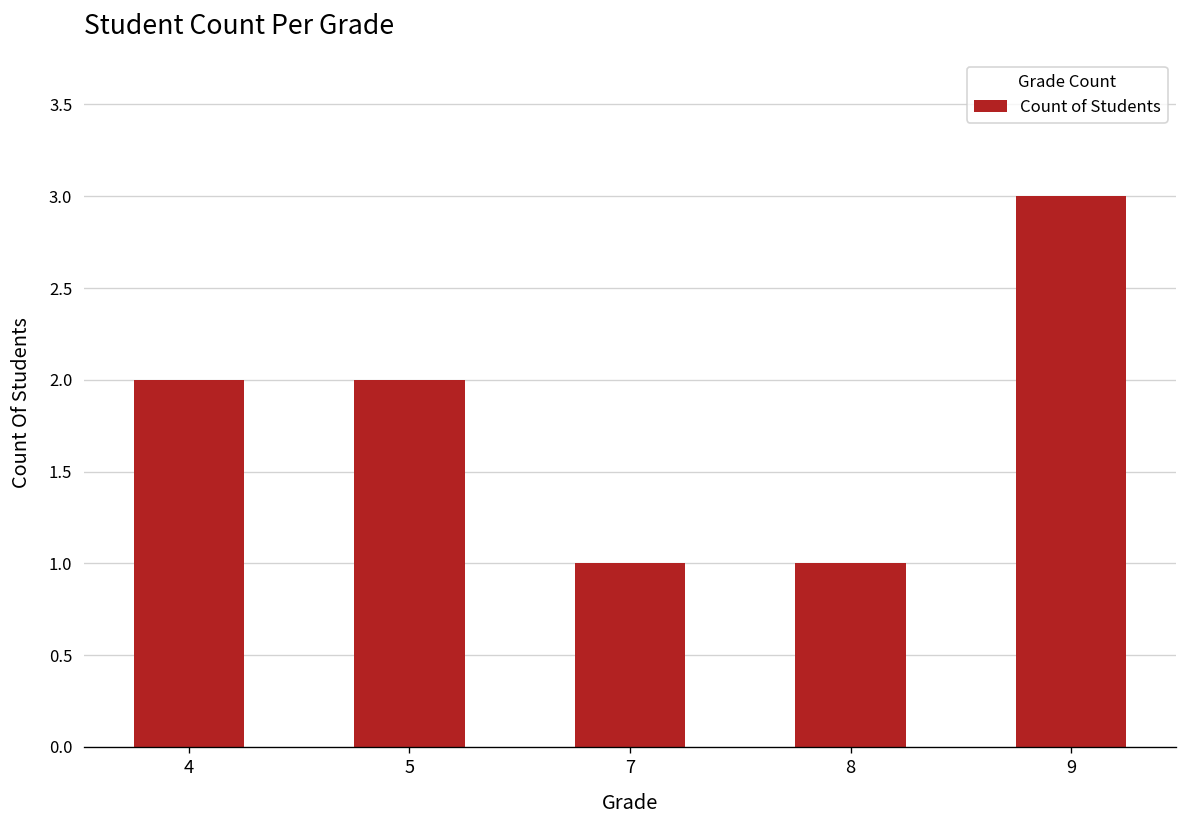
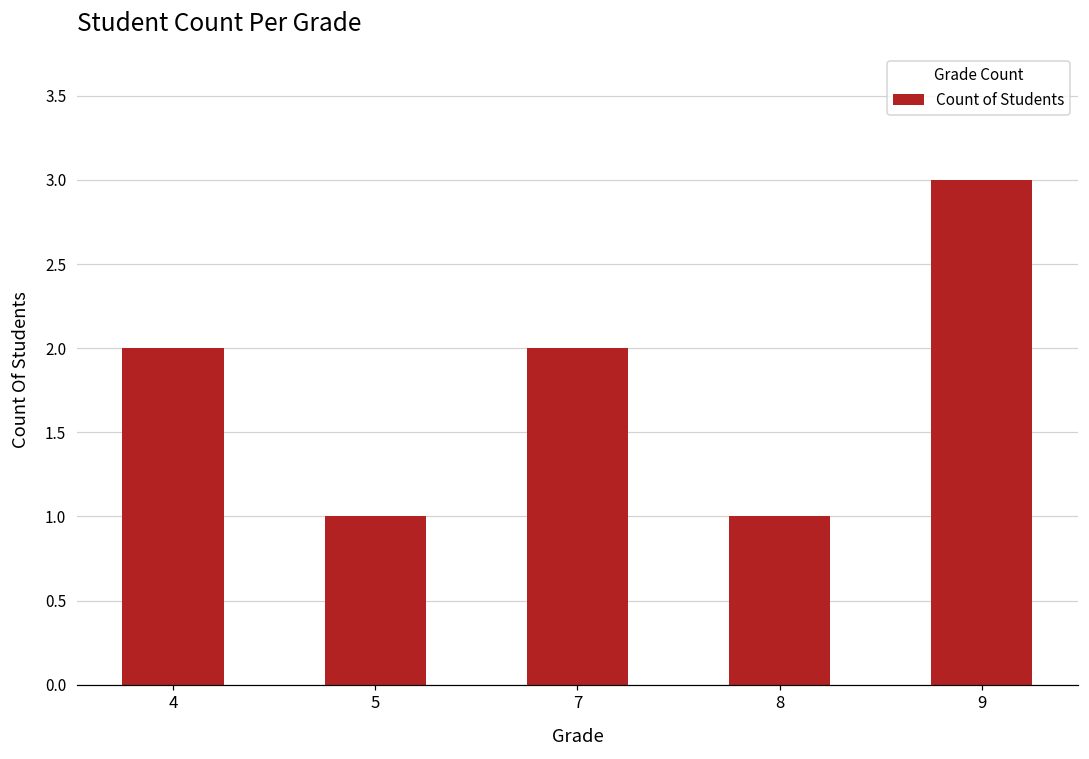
5: 2 -> 1
7: 1 -> 2
